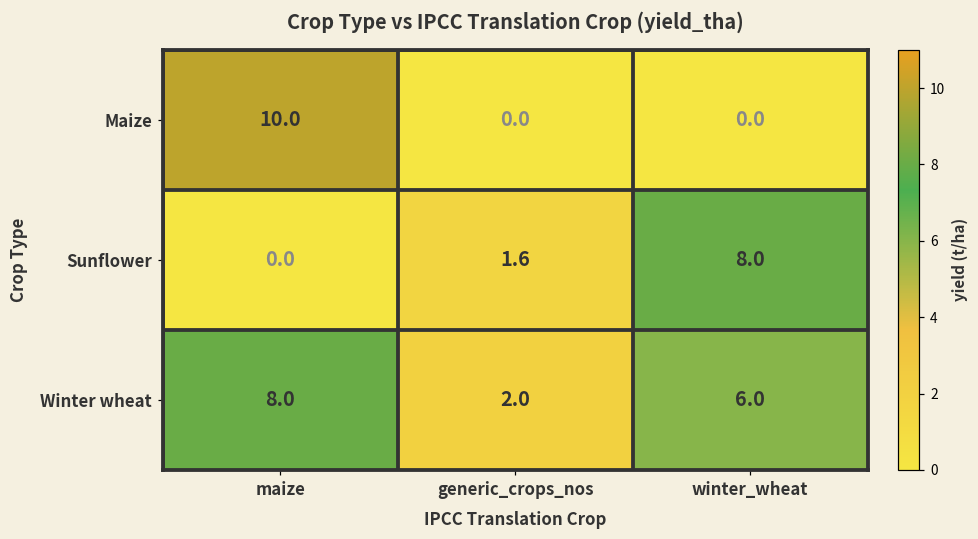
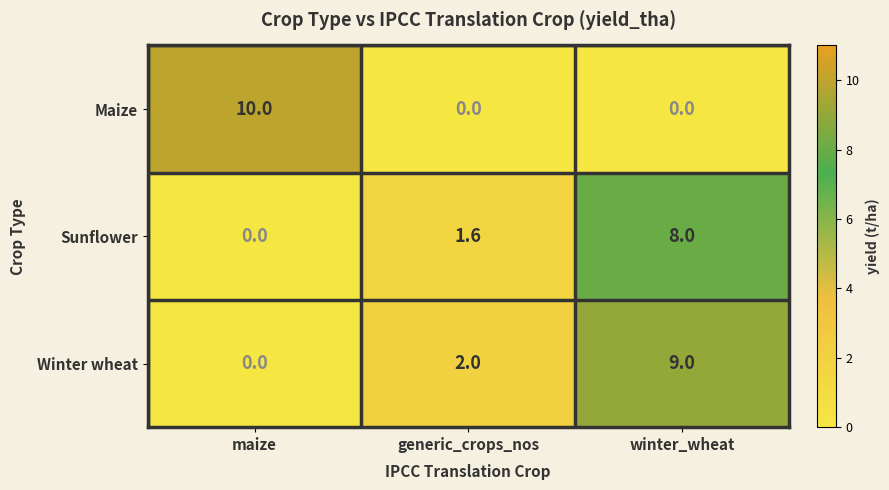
Winter wheat, maize: 8.0 -> 0.0
Winter wheat, winter_wheat: 6.0 -> 9.0
